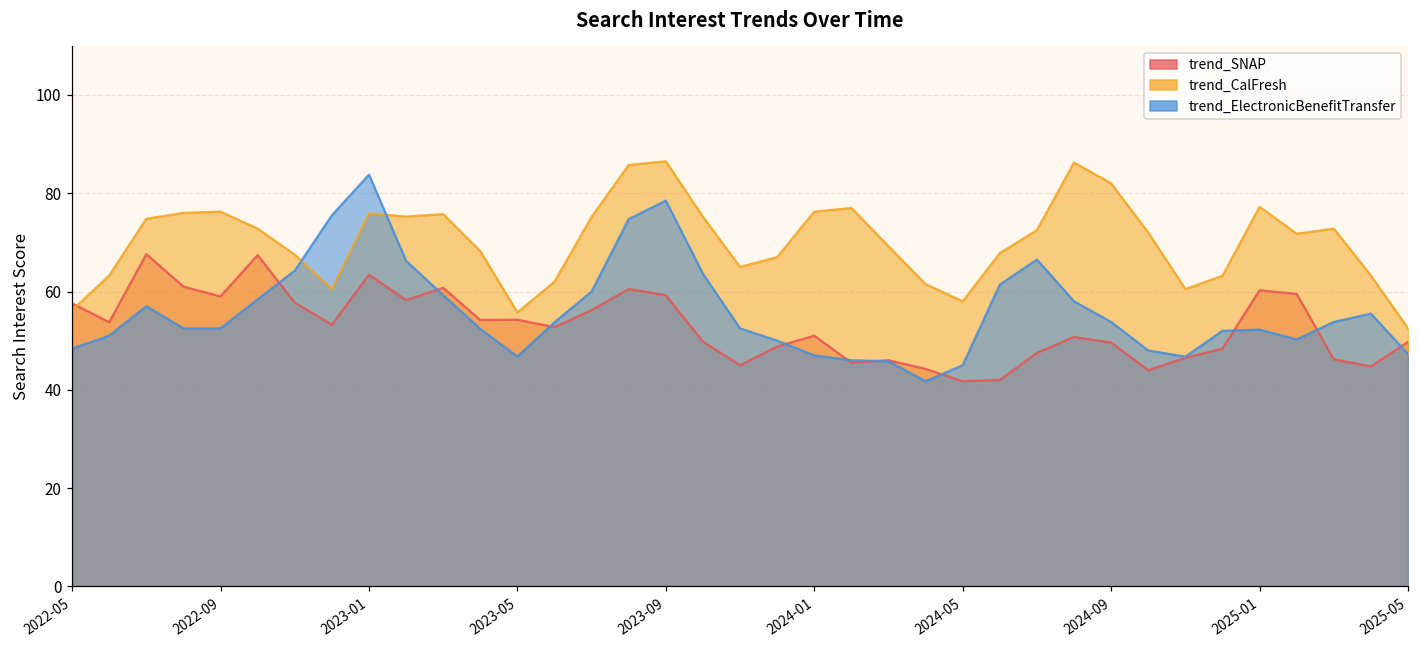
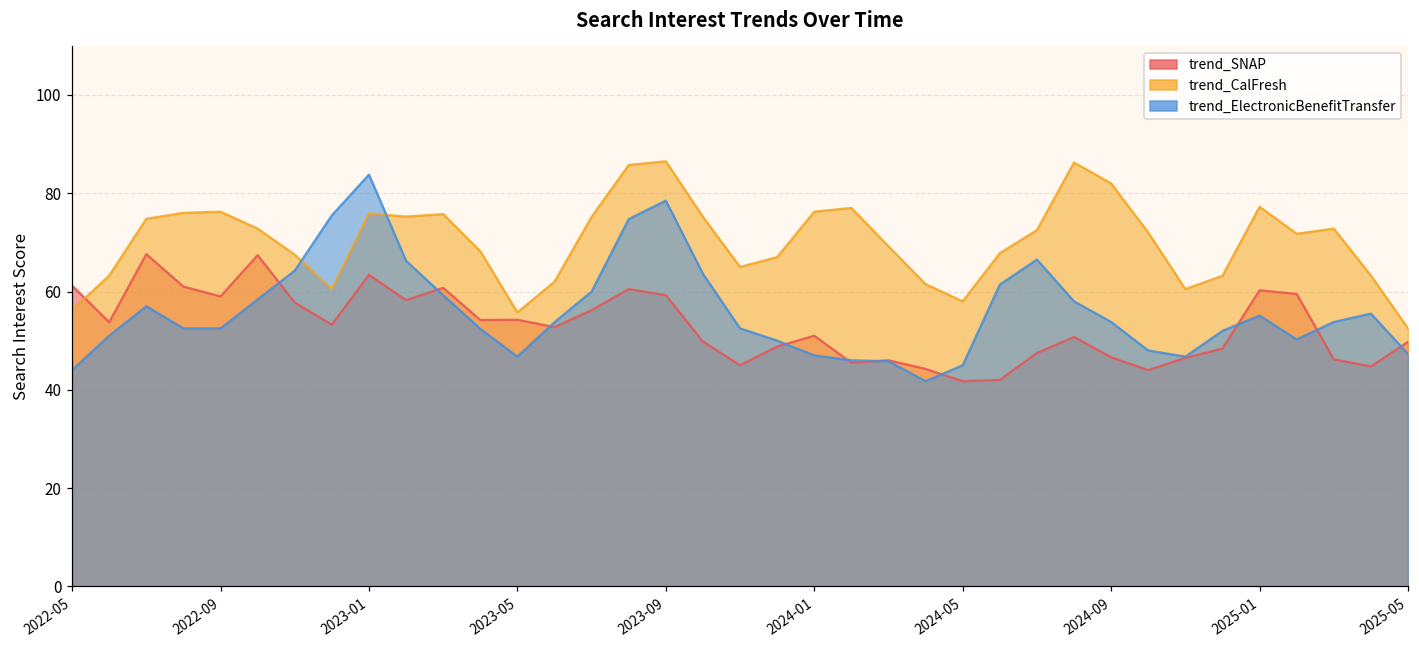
trend_SNAP, 2022-05: 58 -> 61
trend_ElectronicBenefitTransfer, 2022-05: 48 -> 44
trend_SNAP, 2024-09: 50 -> 47
trend_ElectronicBenefitTransfer, 2025-01: 52 -> 55
